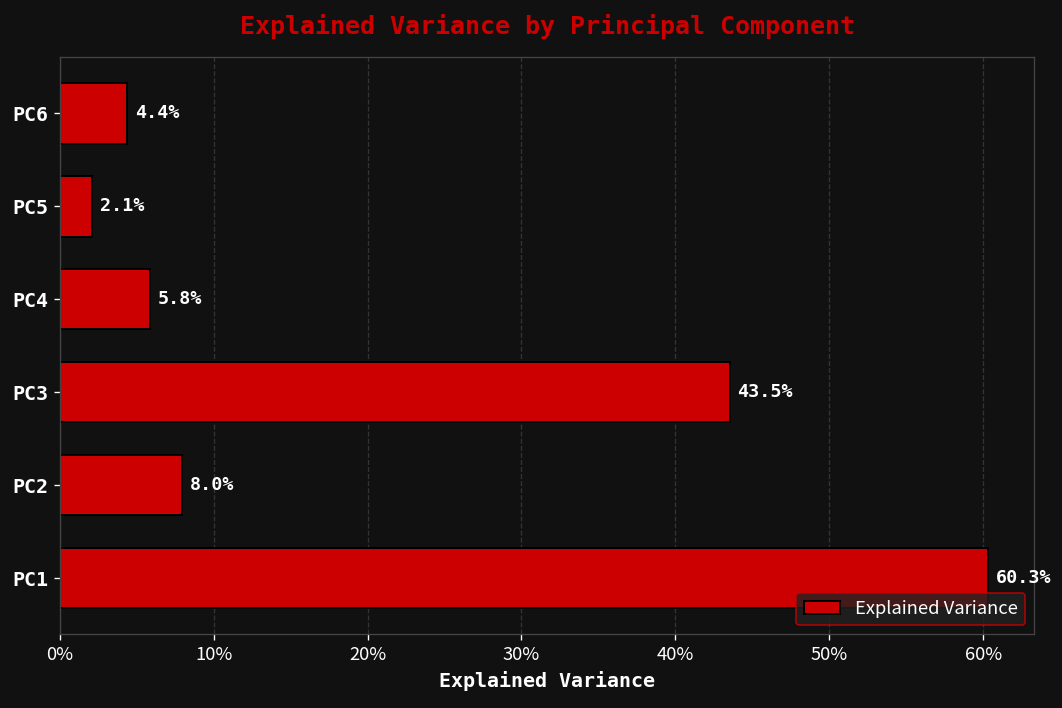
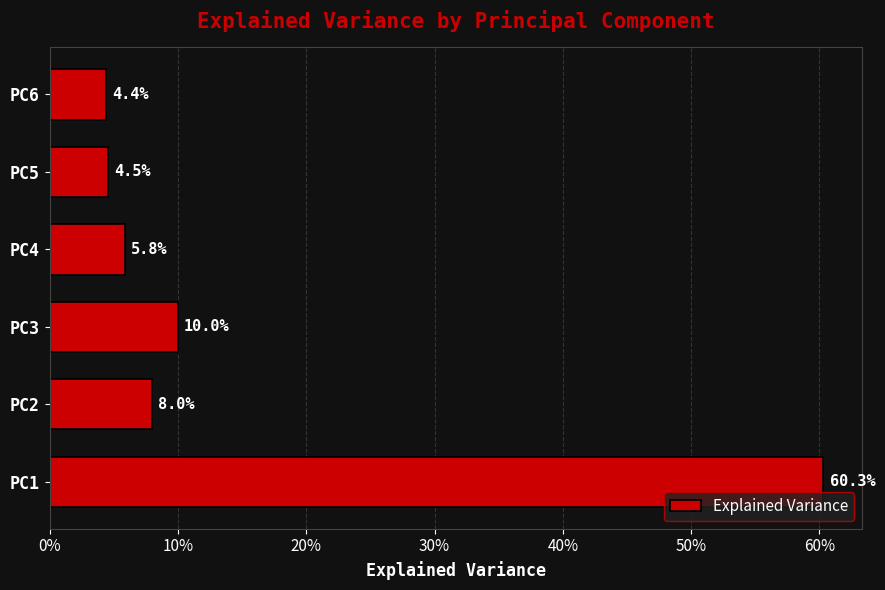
PC5: 2.1% -> 4.5%
PC3: 43.5% -> 10.0%
